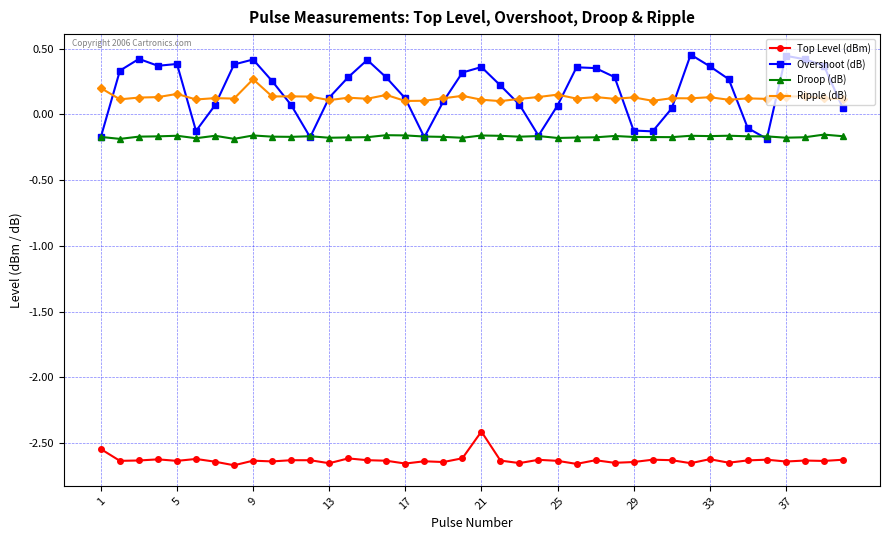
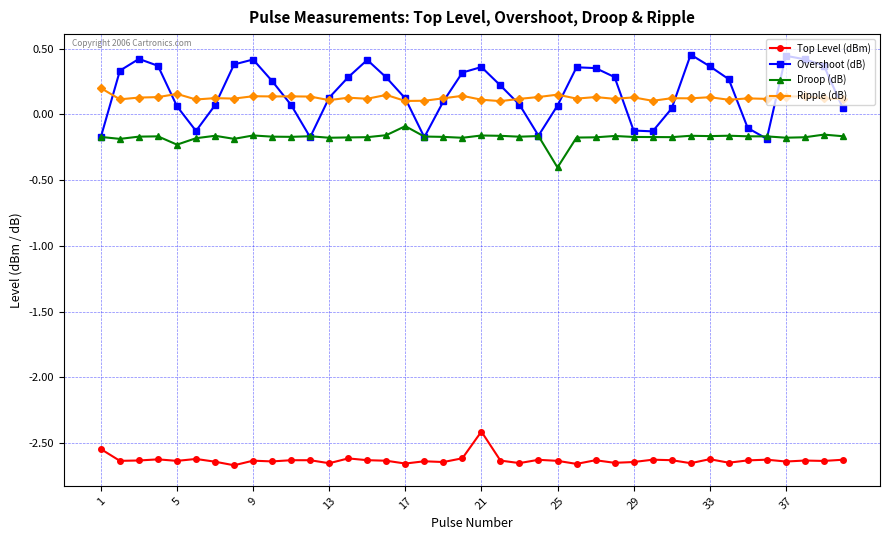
Overshoot (dB), 5: 0.38 -> 0.06
Droop (dB), 5: -0.16 -> -0.23
Ripple (dB), 9: 0.27 -> 0.14
Droop (dB), 17: -0.16 -> -0.09
Droop (dB), 25: -0.18 -> -0.40
